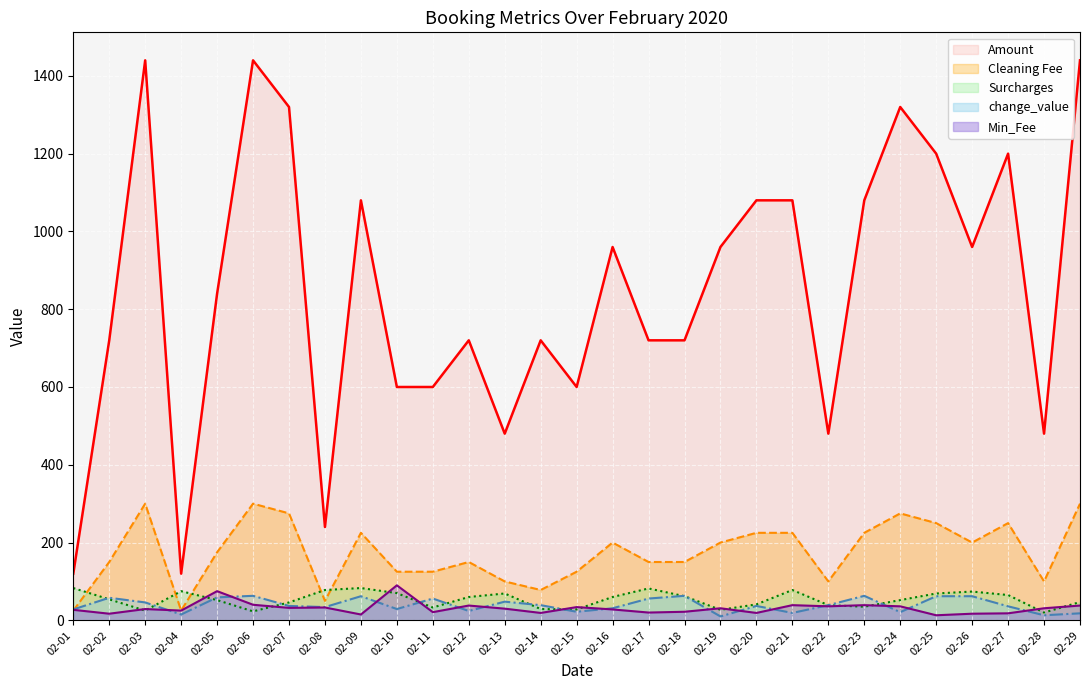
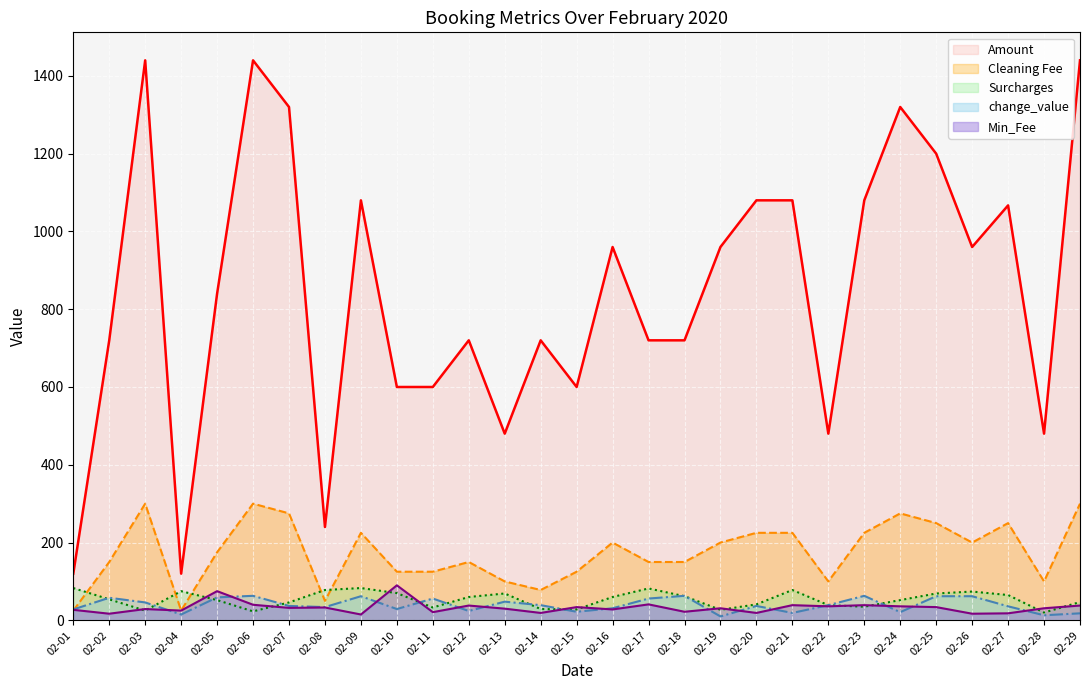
Min_Fee, 02-17: 20 -> 40
Min_Fee, 02-25: 10 -> 30
Amount, 02-27: 1200 -> 1070
